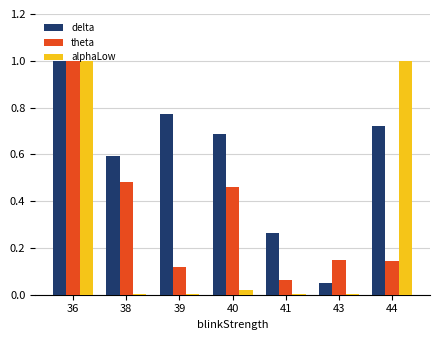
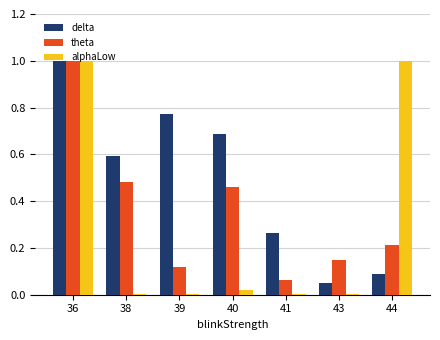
delta, 44: 0.72 -> 0.09
theta, 44: 0.14 -> 0.21
